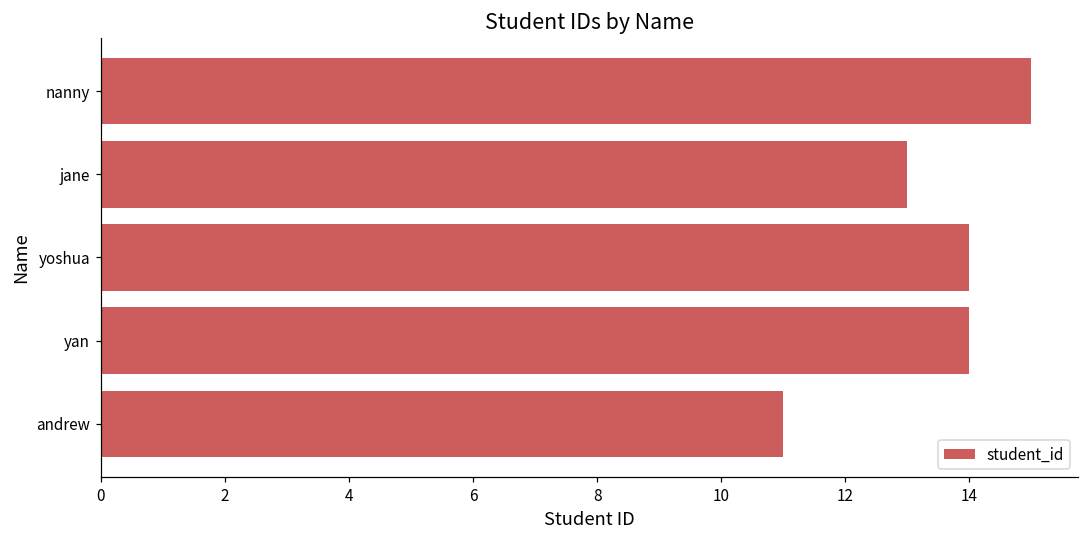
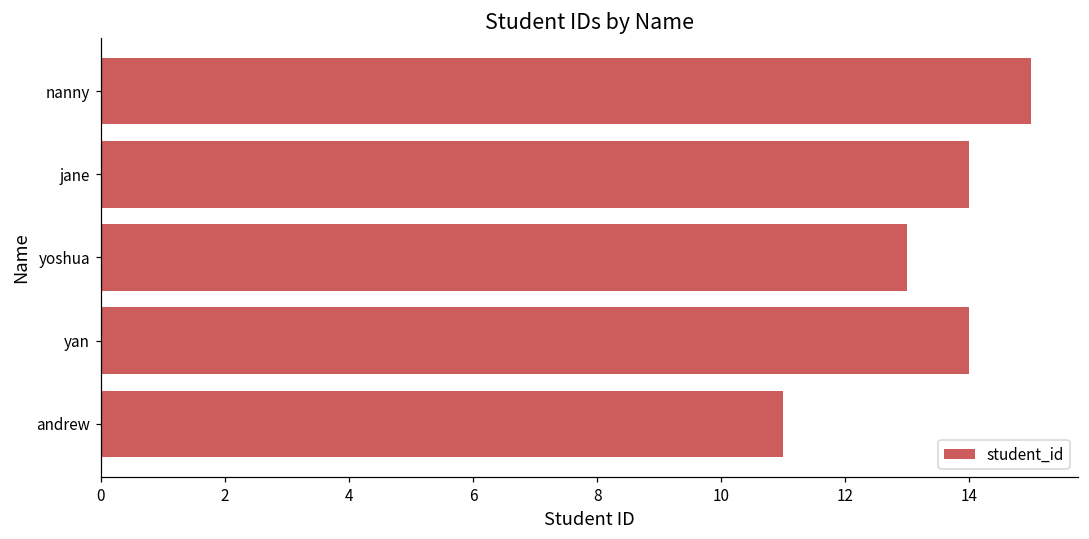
jane: 13 -> 14
yoshua: 14 -> 13
